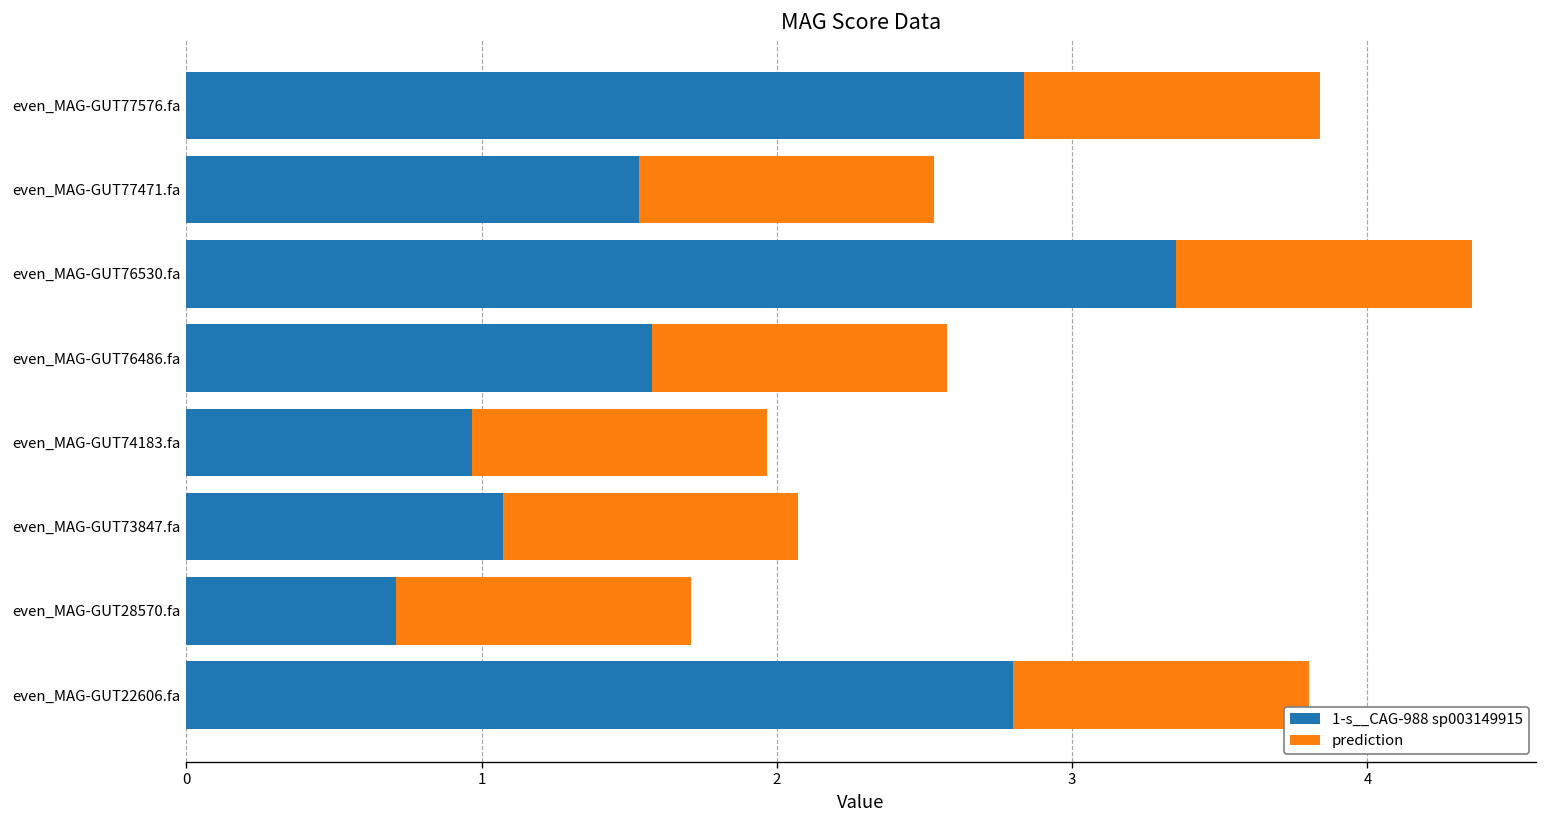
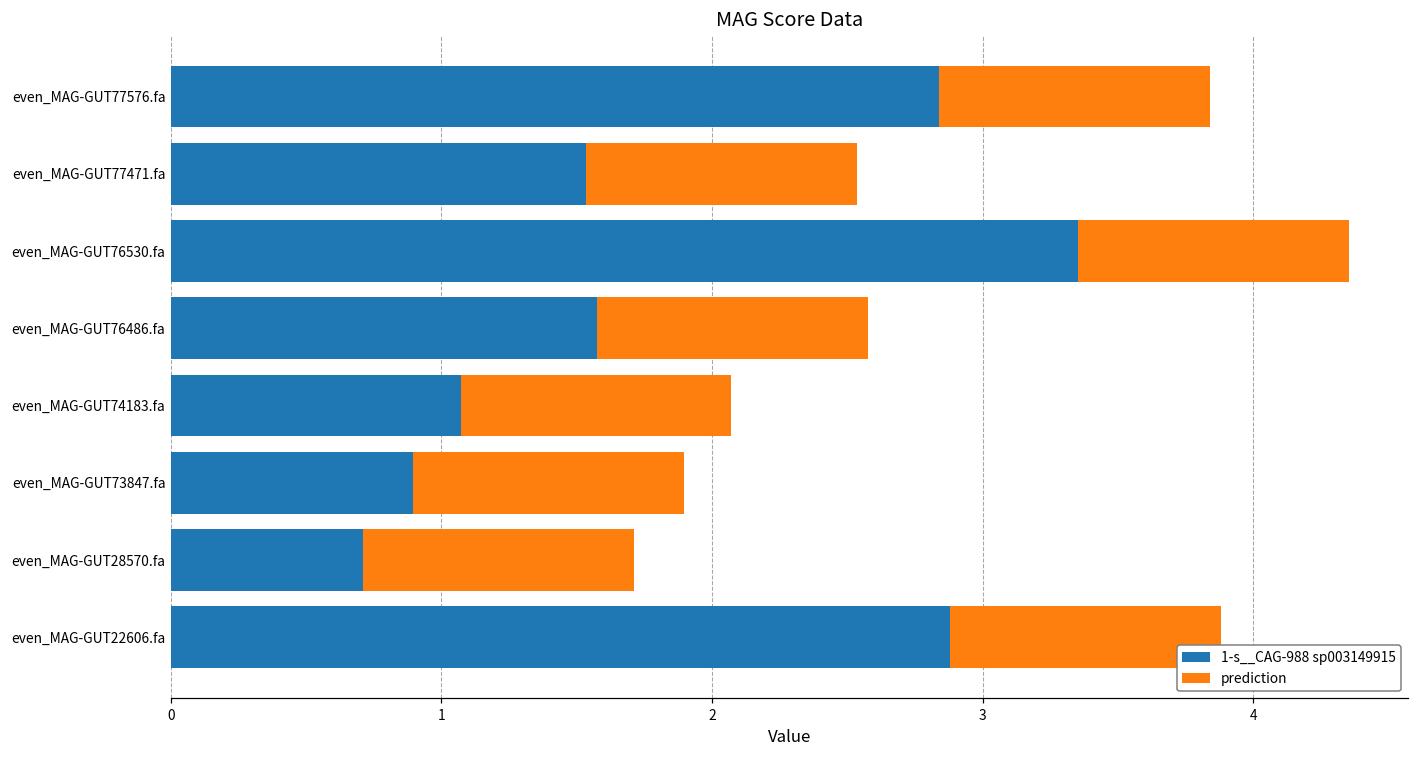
1-s__CAG-988 sp003149915, even_MAG-GUT74183.fa: 0.97 -> 1.07
1-s__CAG-988 sp003149915, even_MAG-GUT73847.fa: 1.07 -> 0.89
1-s__CAG-988 sp003149915, even_MAG-GUT22606.fa: 2.80 -> 2.88
